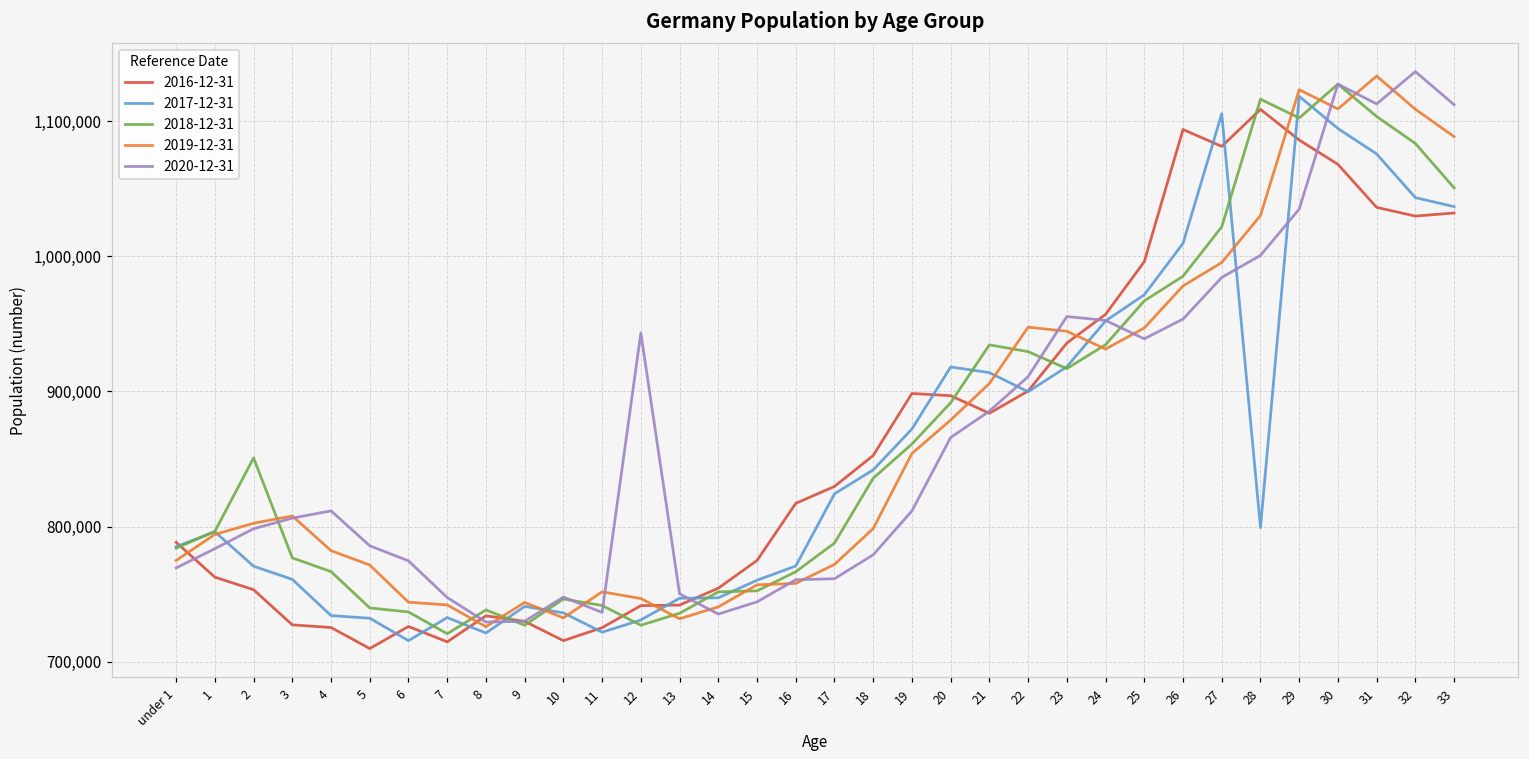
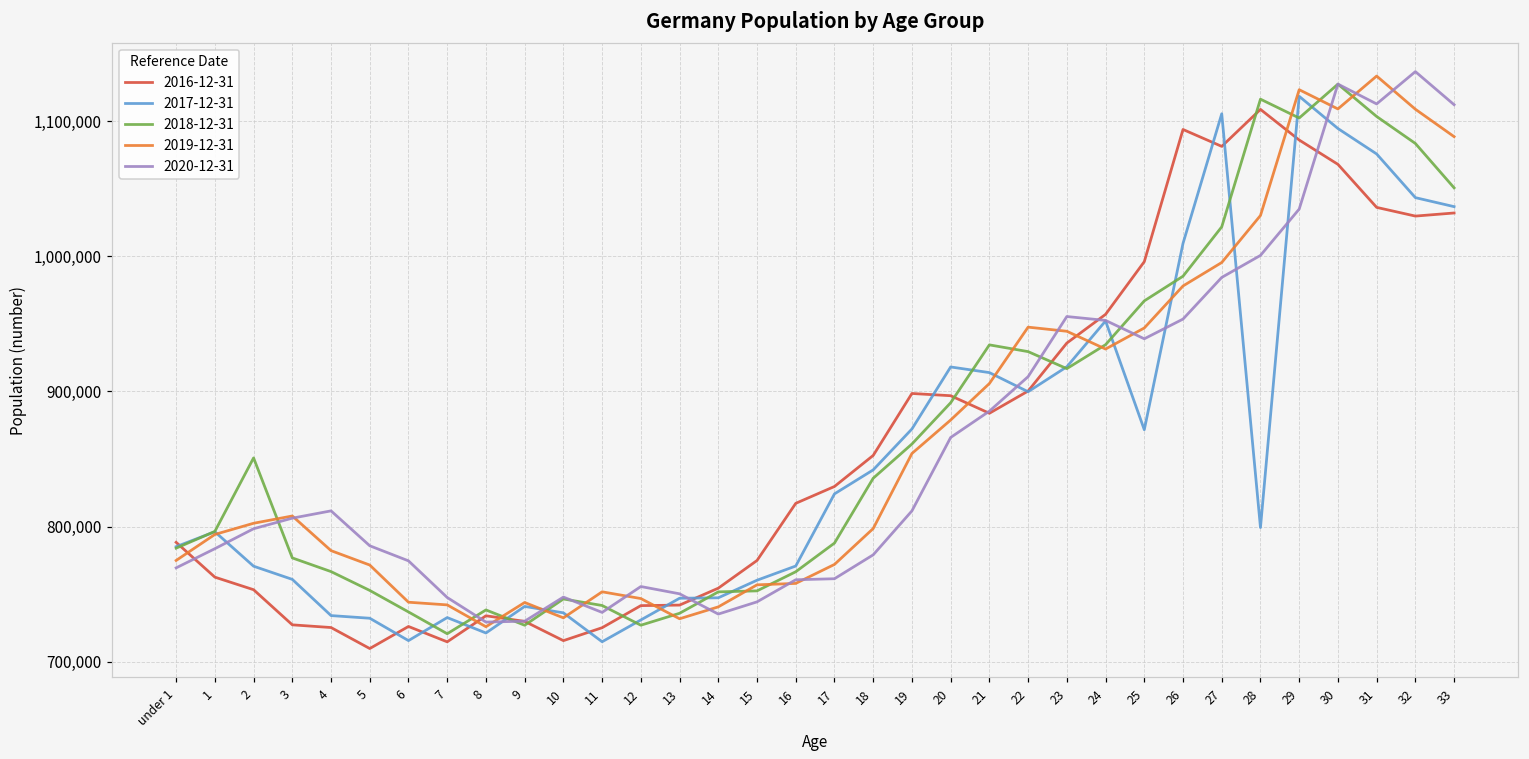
2018-12-31, 5: 740,000 -> 753,000
2017-12-31, 11: 722,000 -> 715,000
2020-12-31, 12: 943,000 -> 756,000
2017-12-31, 25: 972,000 -> 872,000
